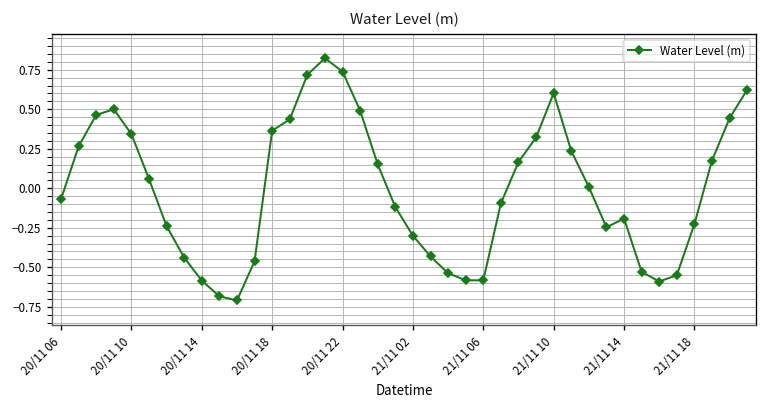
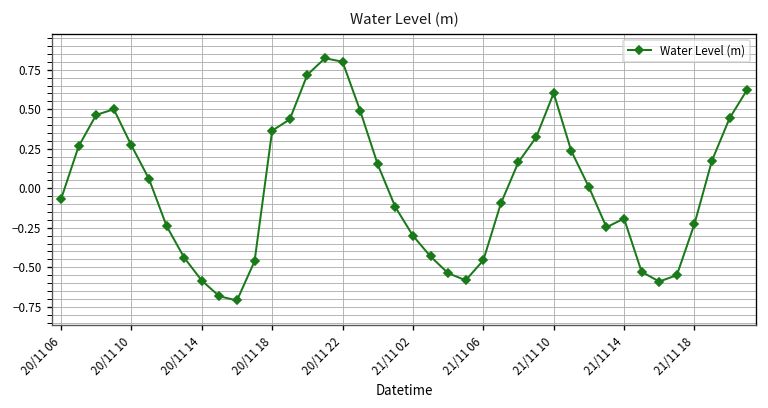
20/11 10: 0.34 -> 0.27
20/11 22: 0.74 -> 0.80
21/11 06: -0.58 -> -0.46
